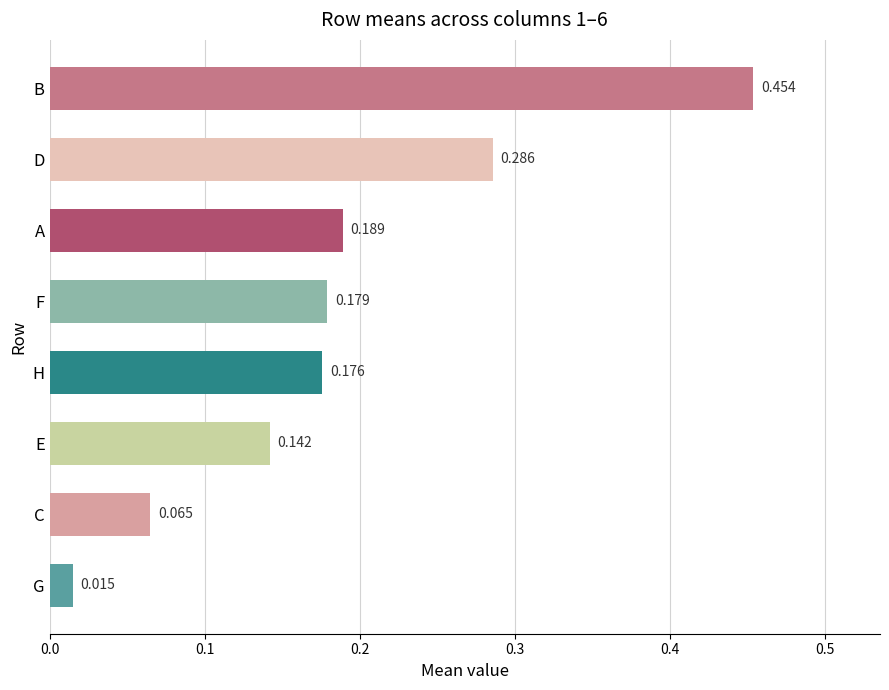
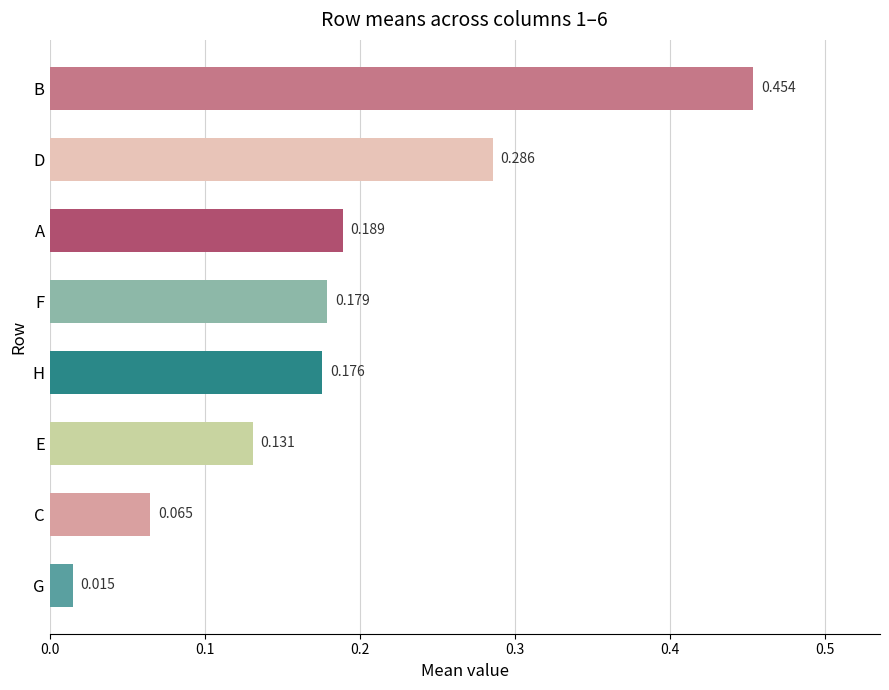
E: 0.142 -> 0.131
